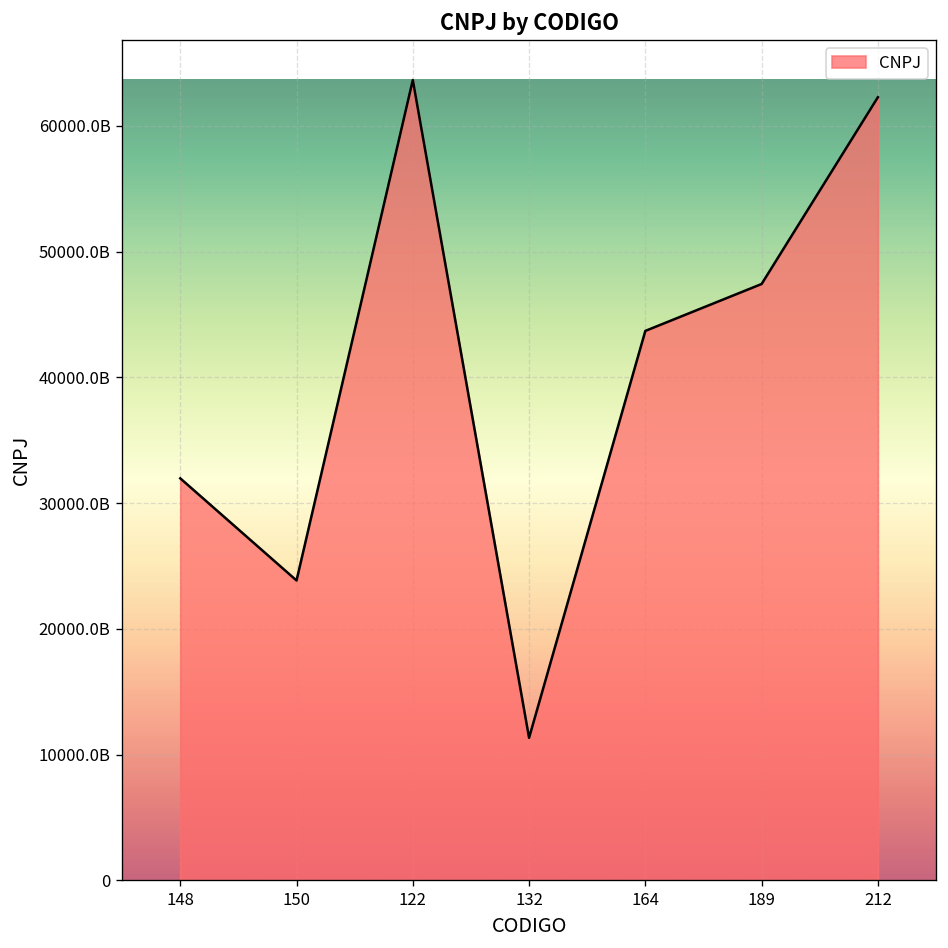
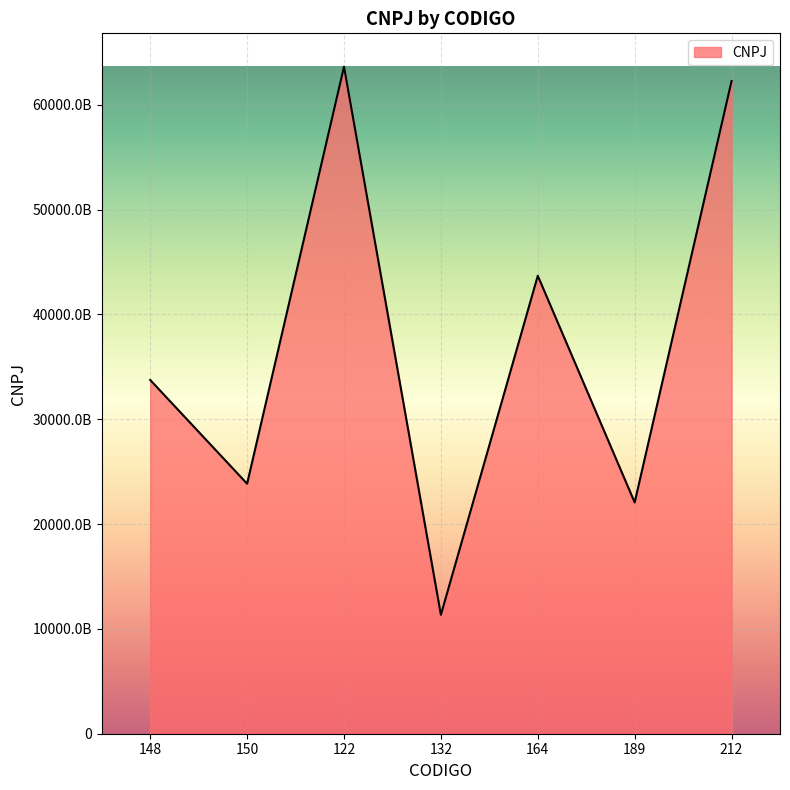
148: 32000000000000 -> 33700000000000
189: 47400000000000 -> 22100000000000
